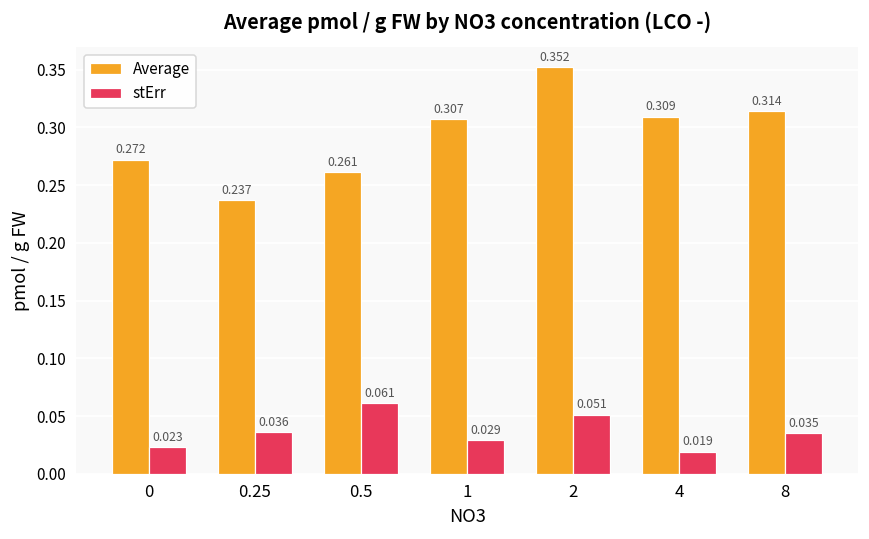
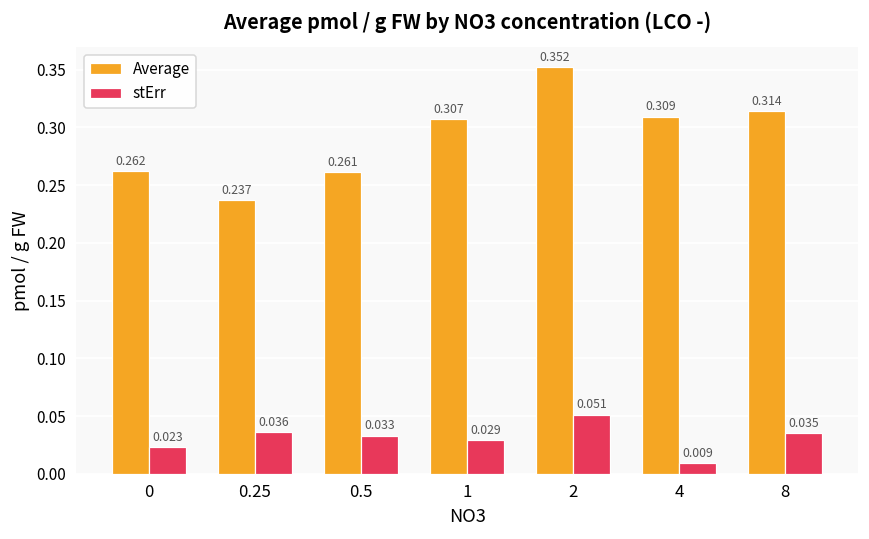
Average, 0: 0.272 -> 0.262
stErr, 0.5: 0.061 -> 0.033
stErr, 4: 0.019 -> 0.009
